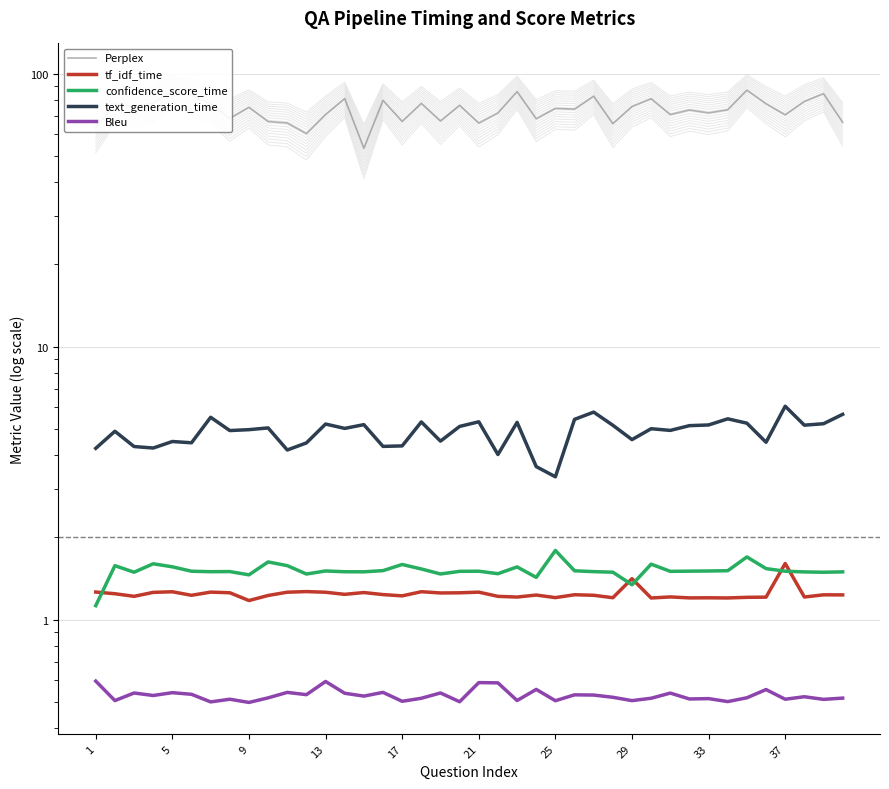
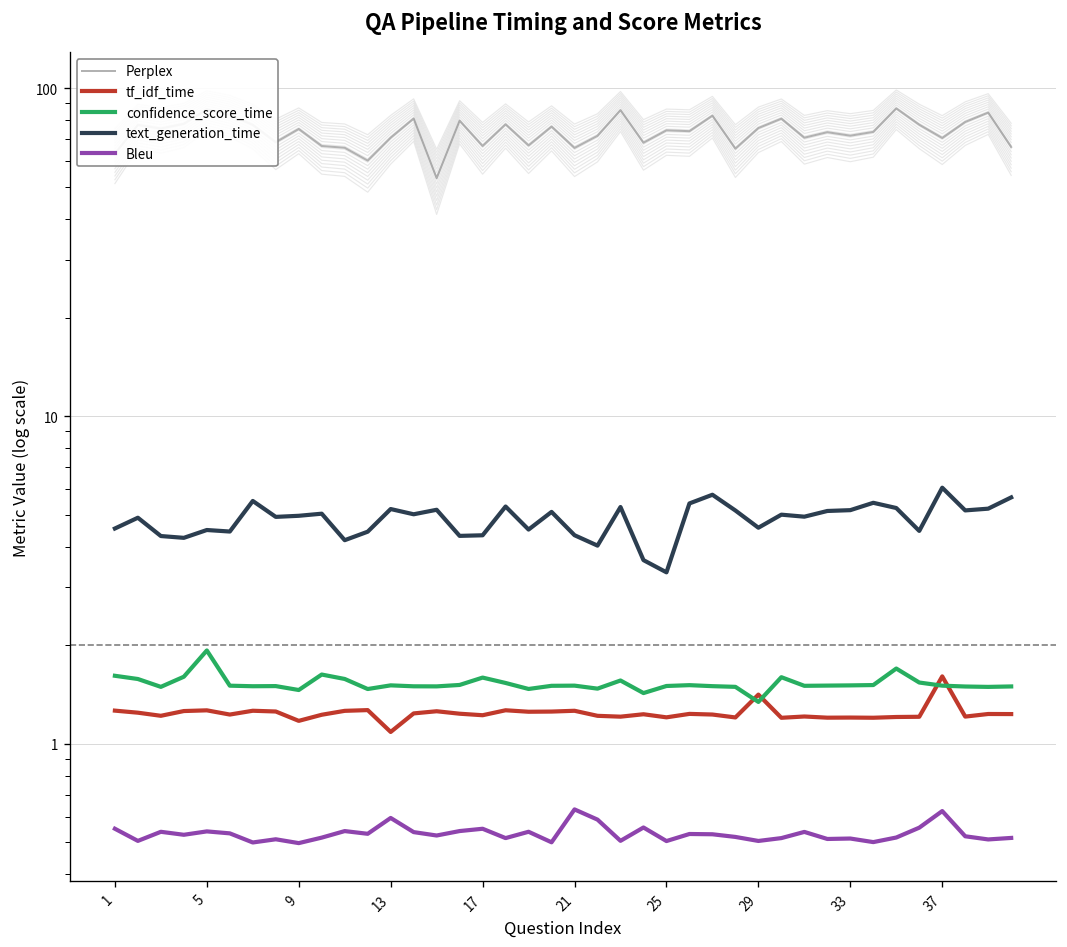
confidence_score_time, 1: 1.13 -> 1.6
text_generation_time, 1: 4.2 -> 4.5
Bleu, 1: 0.60 -> 0.55
confidence_score_time, 5: 1.6 -> 1.9
tf_idf_time, 13: 1.3 -> 1.09
Bleu, 17: 0.50 -> 0.55
text_generation_time, 21: 5.3 -> 4.3
Bleu, 21: 0.59 -> 0.63
confidence_score_time, 25: 1.8 -> 1.5
Bleu, 37: 0.51 -> 0.62
